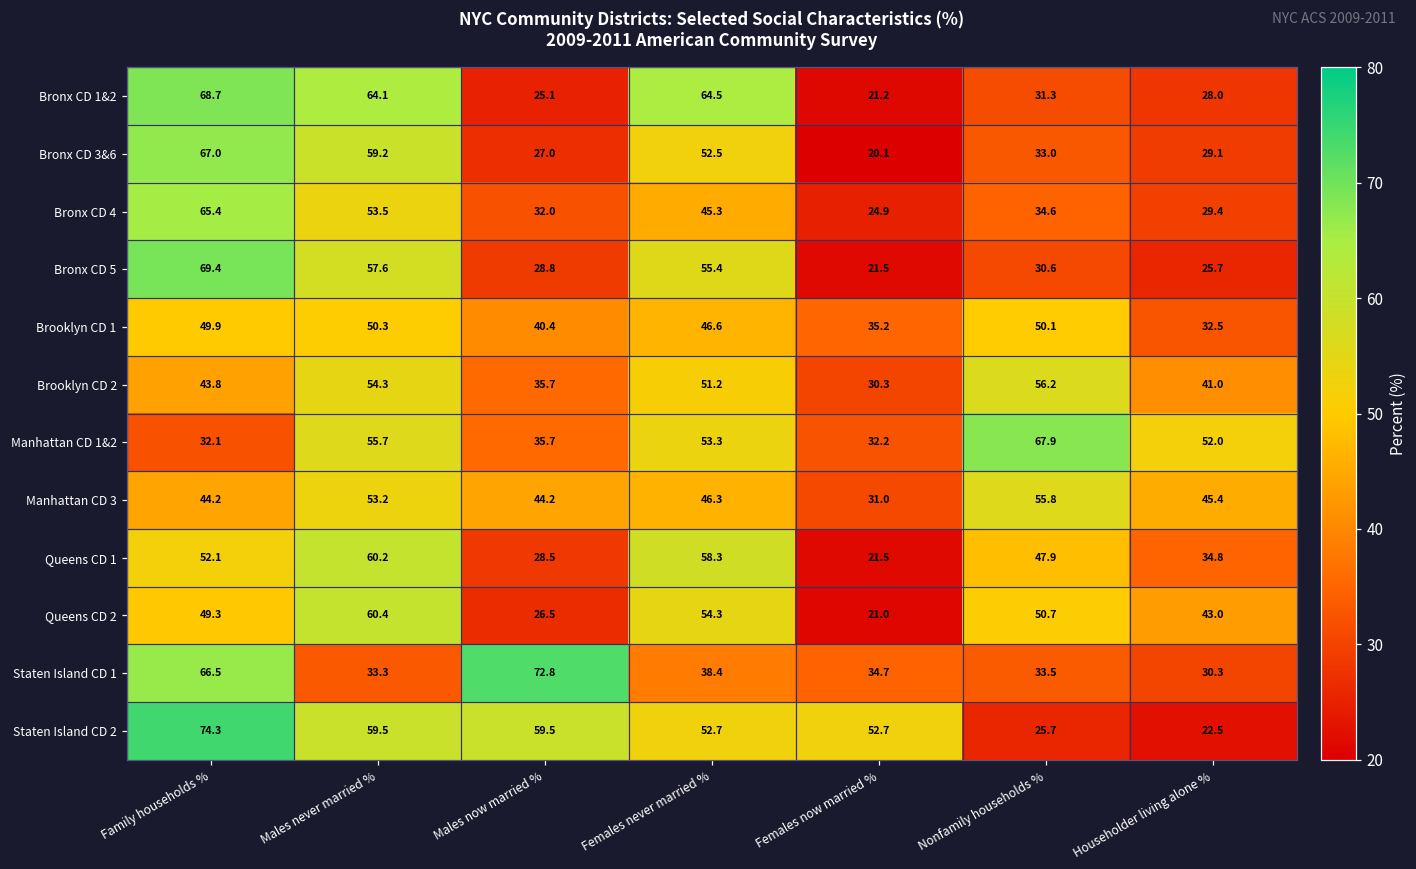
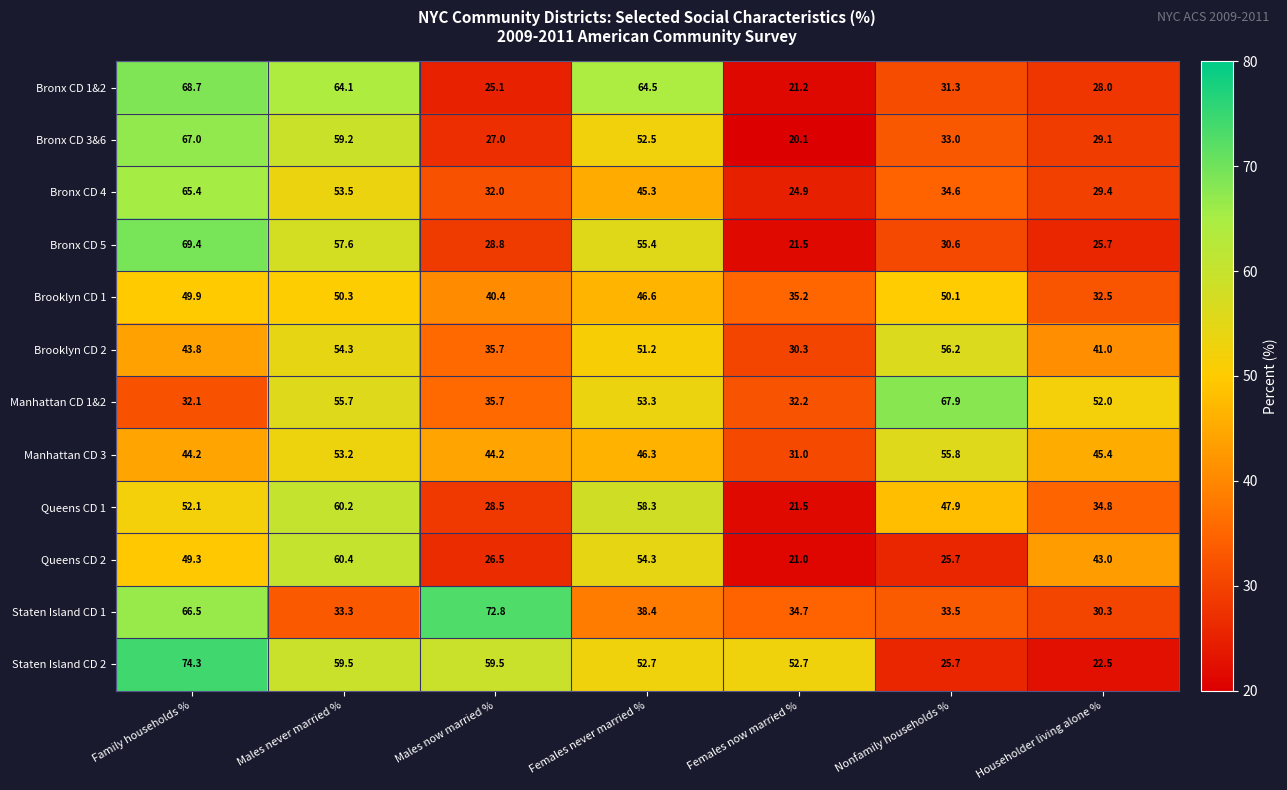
Queens CD 2, Nonfamily households %: 50.7 -> 25.7
